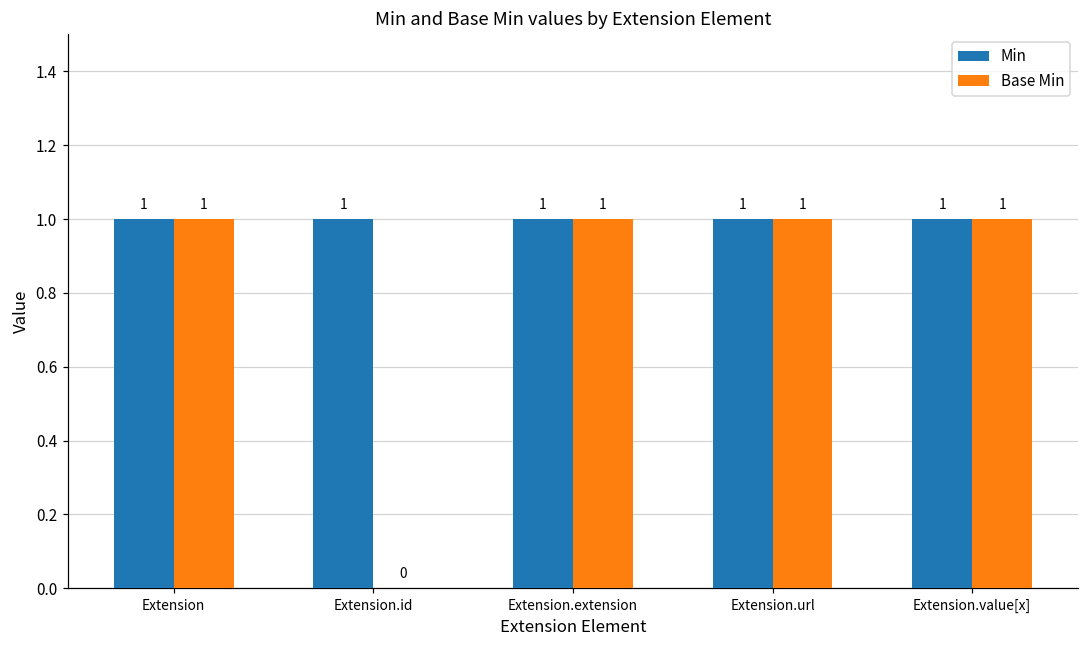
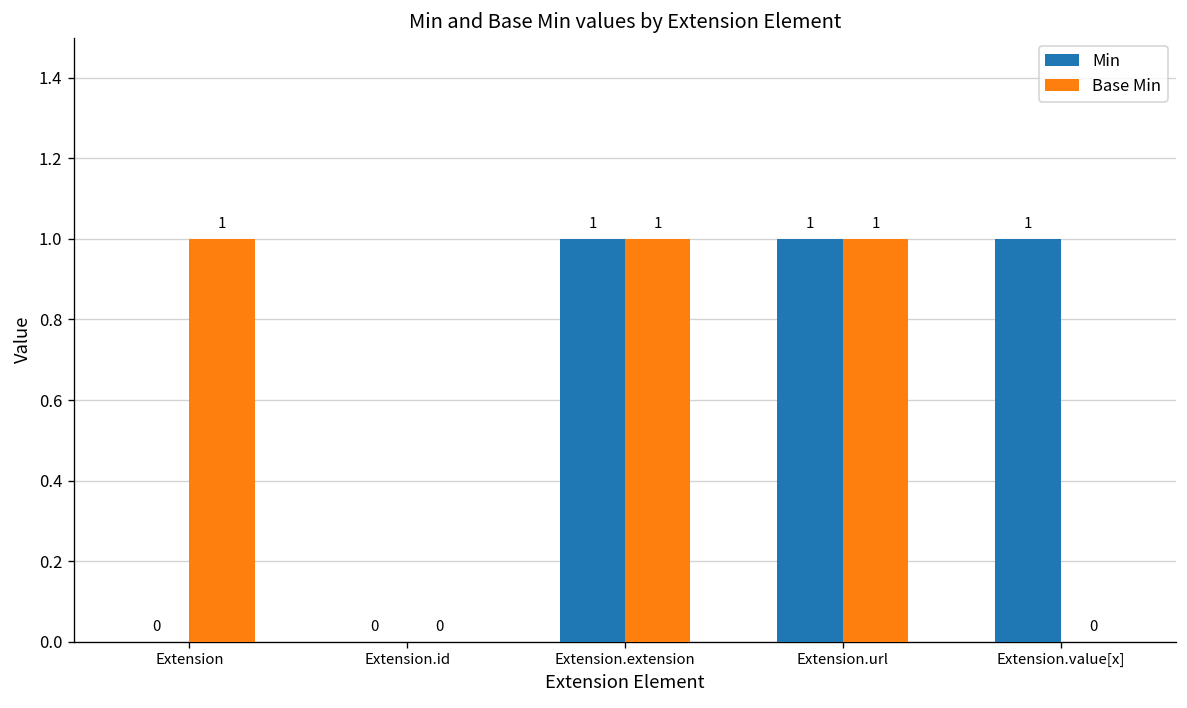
Min, Extension: 1 -> 0
Min, Extension.id: 1 -> 0
Base Min, Extension.value[x]: 1 -> 0
